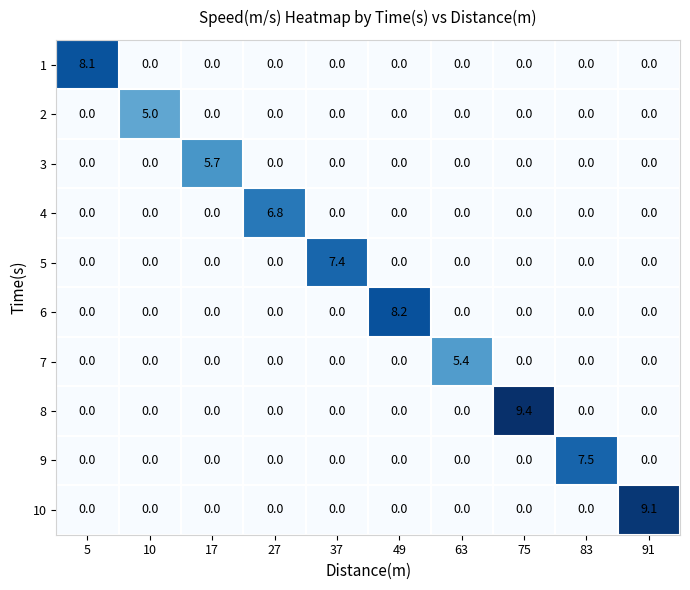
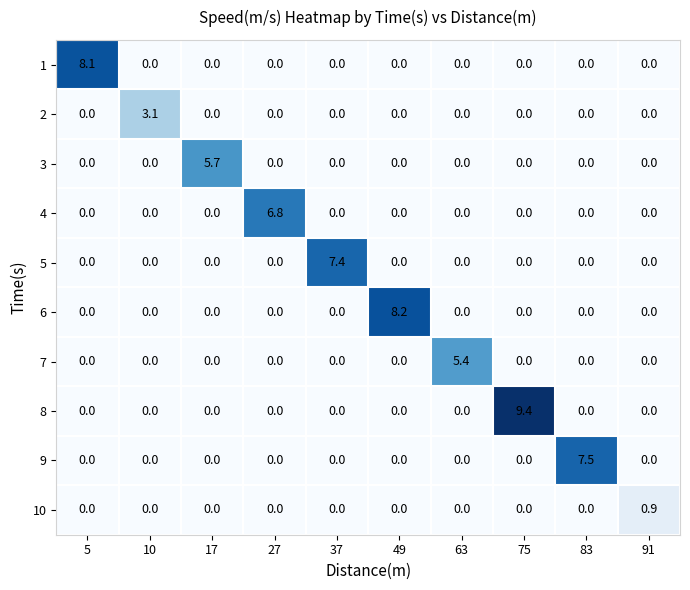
2, 10: 5.0 -> 3.1
10, 91: 9.1 -> 0.9
